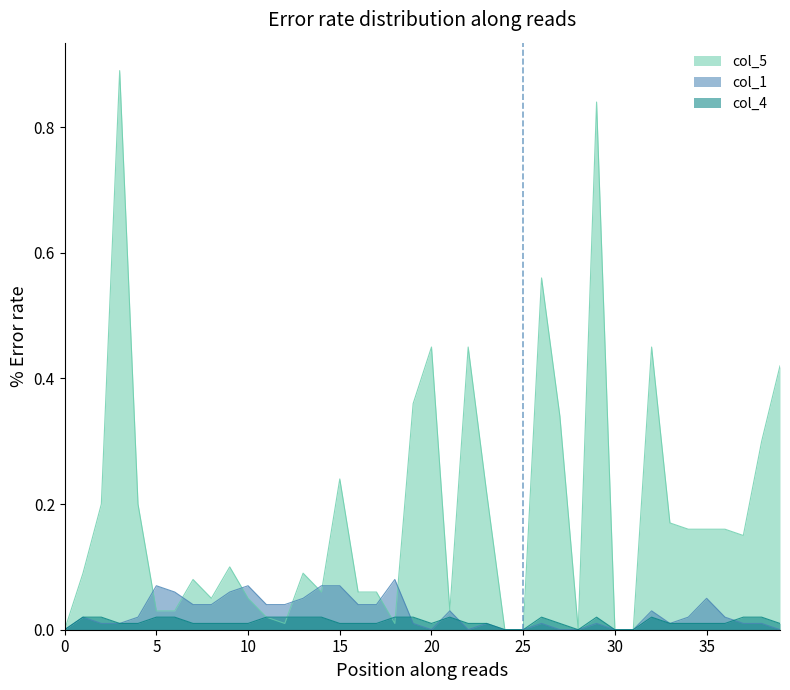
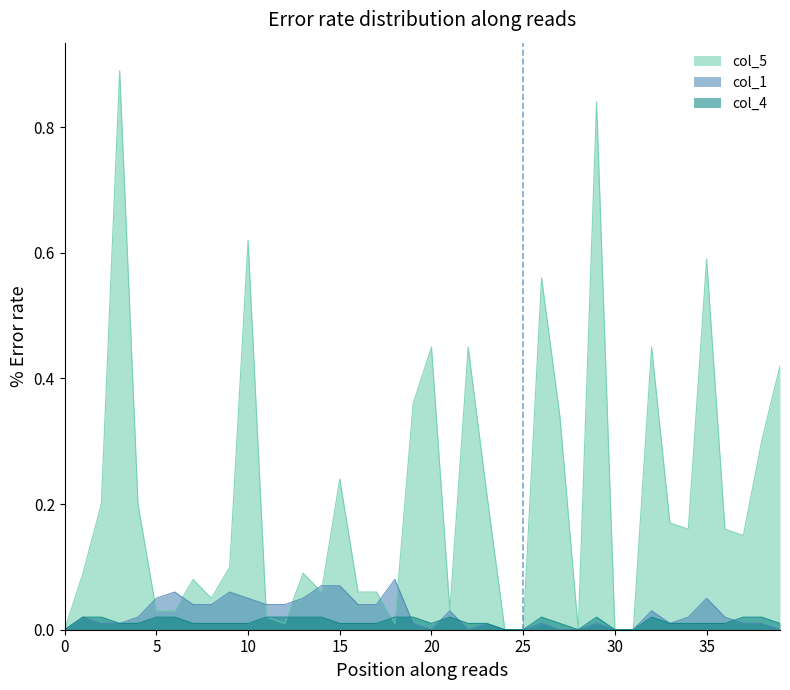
col_1, 5: 0.07 -> 0.05
col_5, 10: 0.05 -> 0.62
col_1, 10: 0.07 -> 0.05
col_5, 35: 0.16 -> 0.59
